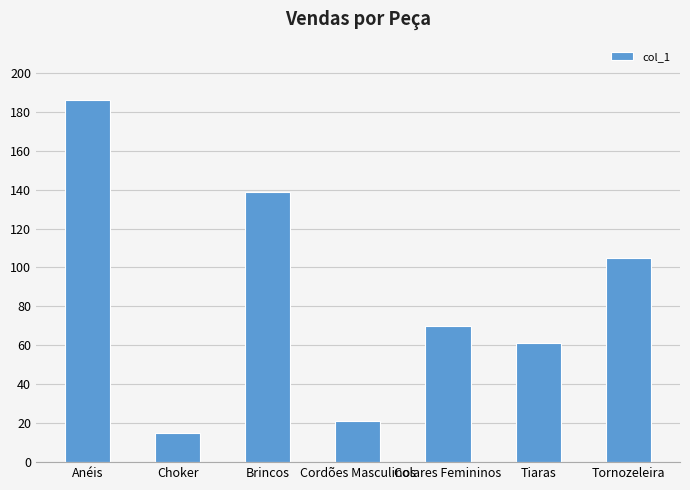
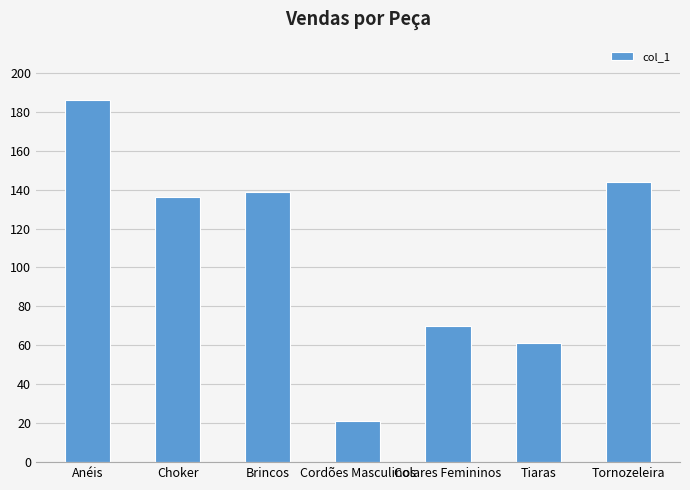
Choker: 15 -> 136
Tornozeleira: 105 -> 144
